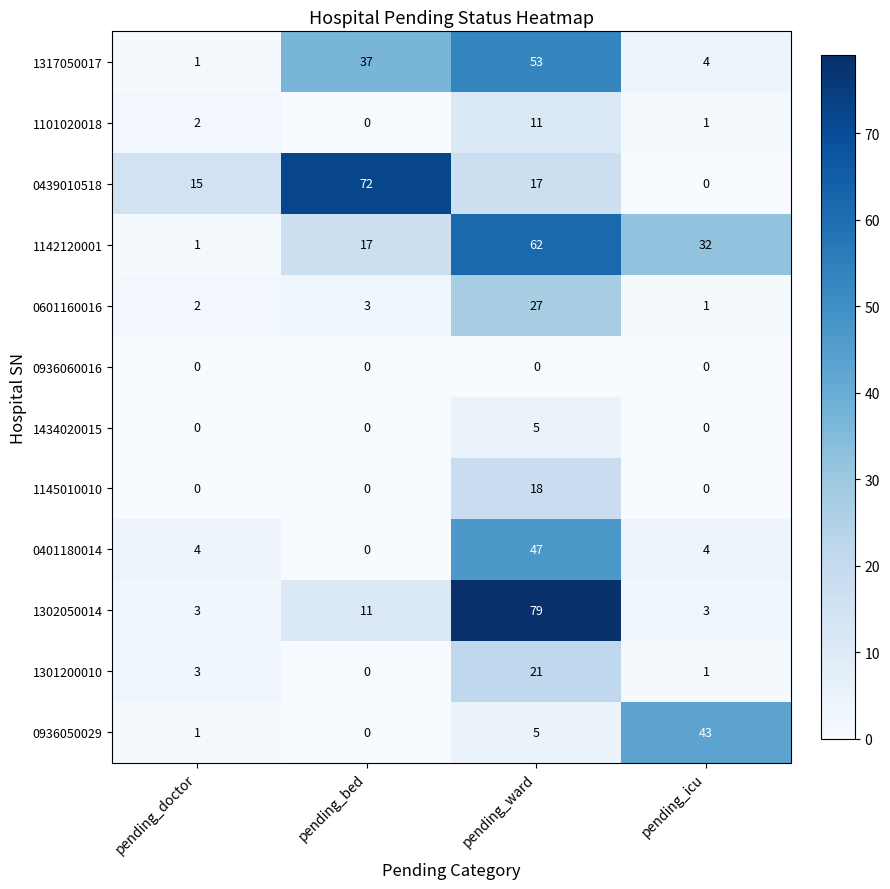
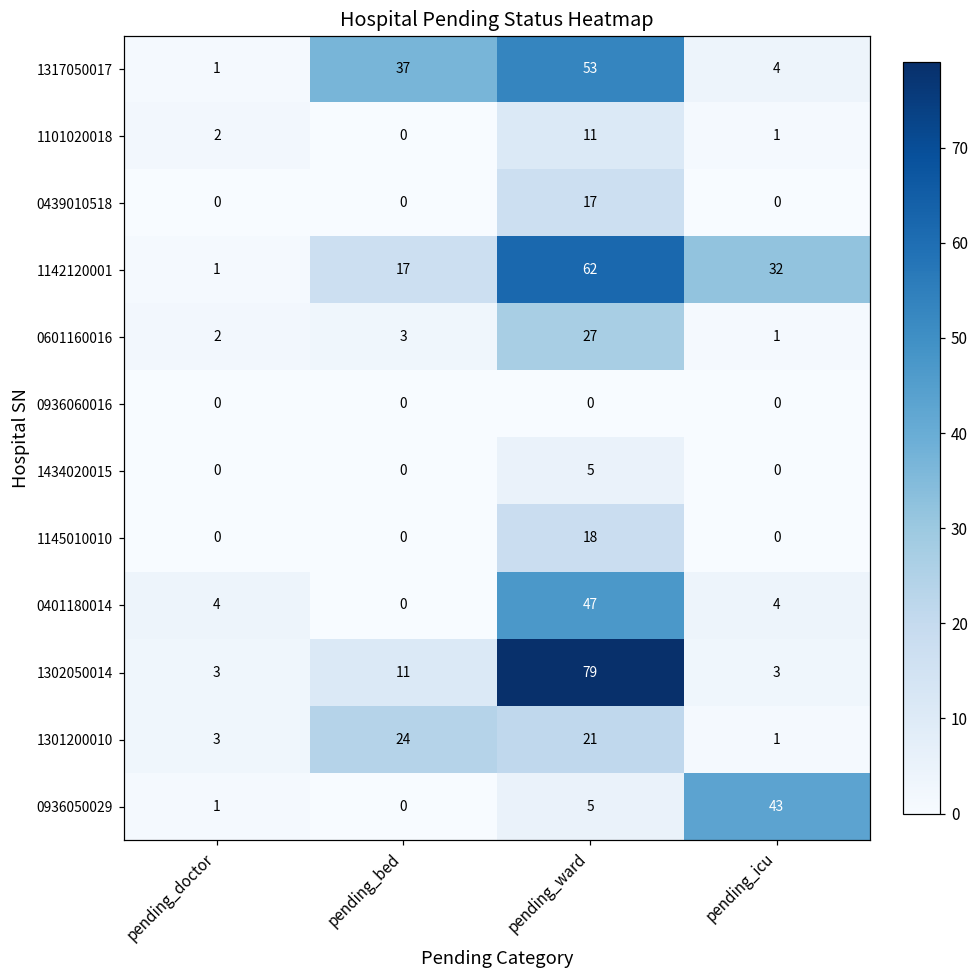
0439010518, pending_doctor: 15 -> 0
0439010518, pending_bed: 72 -> 0
1301200010, pending_bed: 0 -> 24
